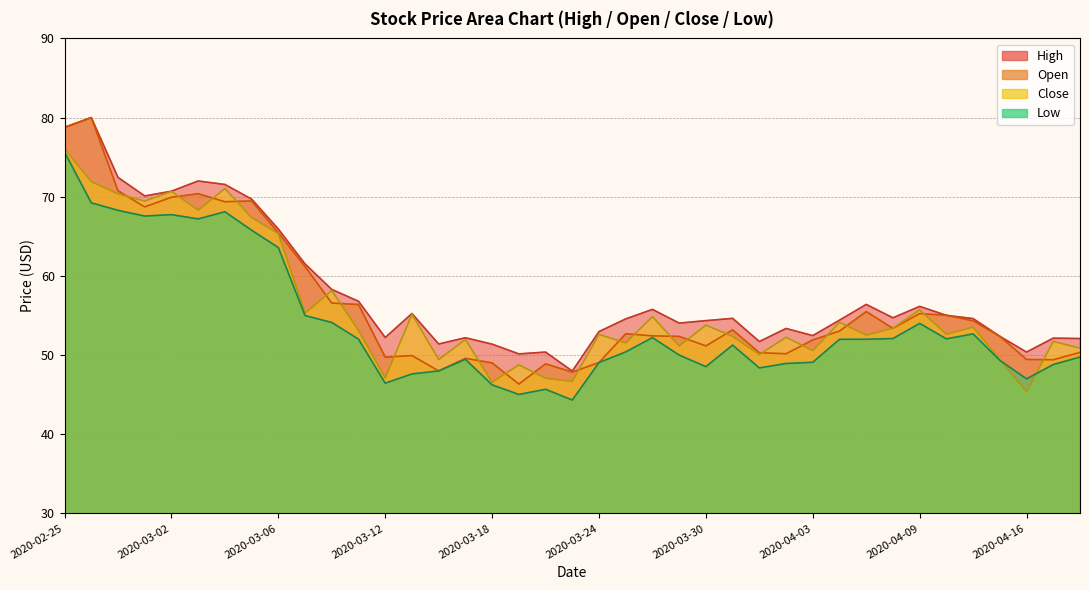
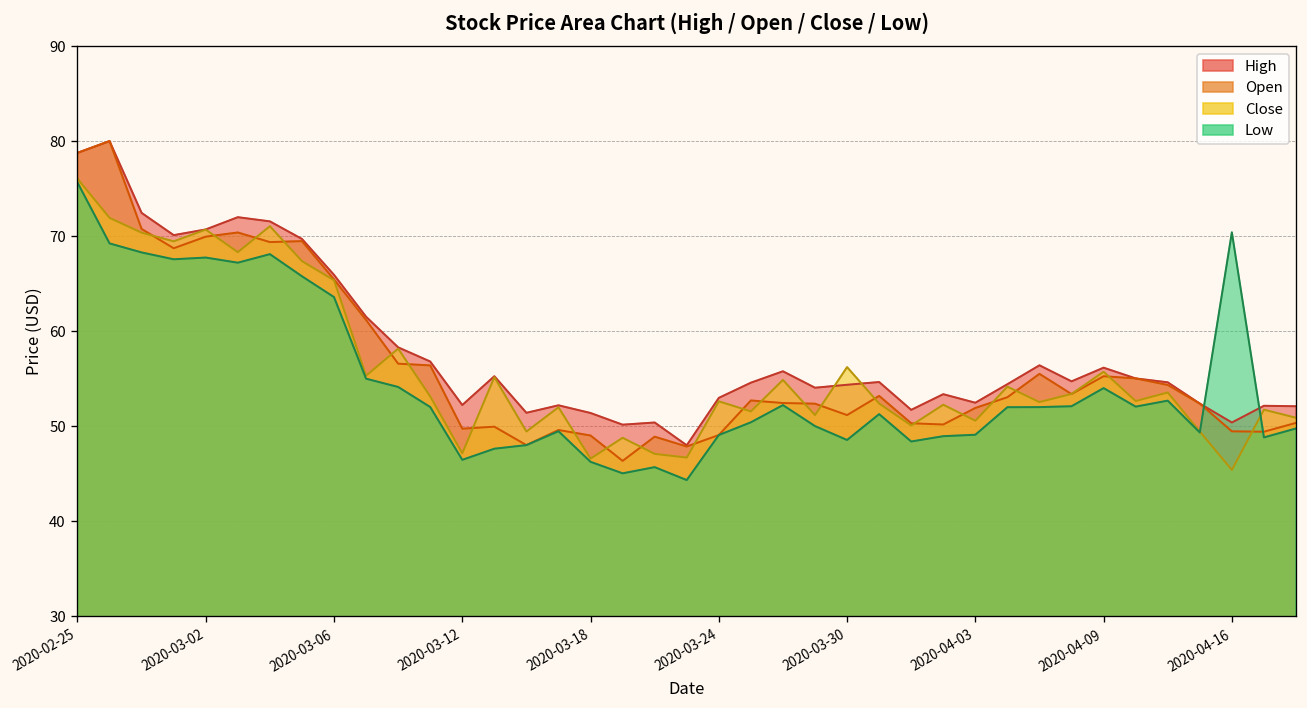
Close, 2020-03-30: 54 -> 56
Low, 2020-04-16: 47 -> 70
